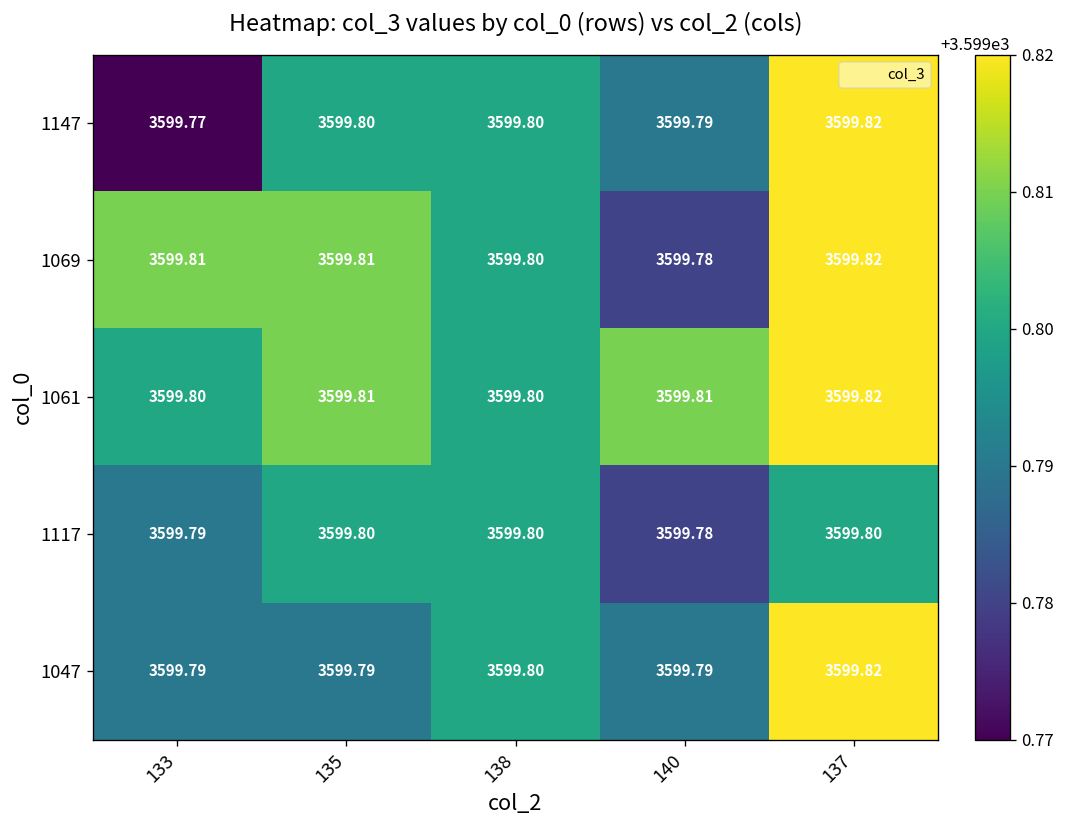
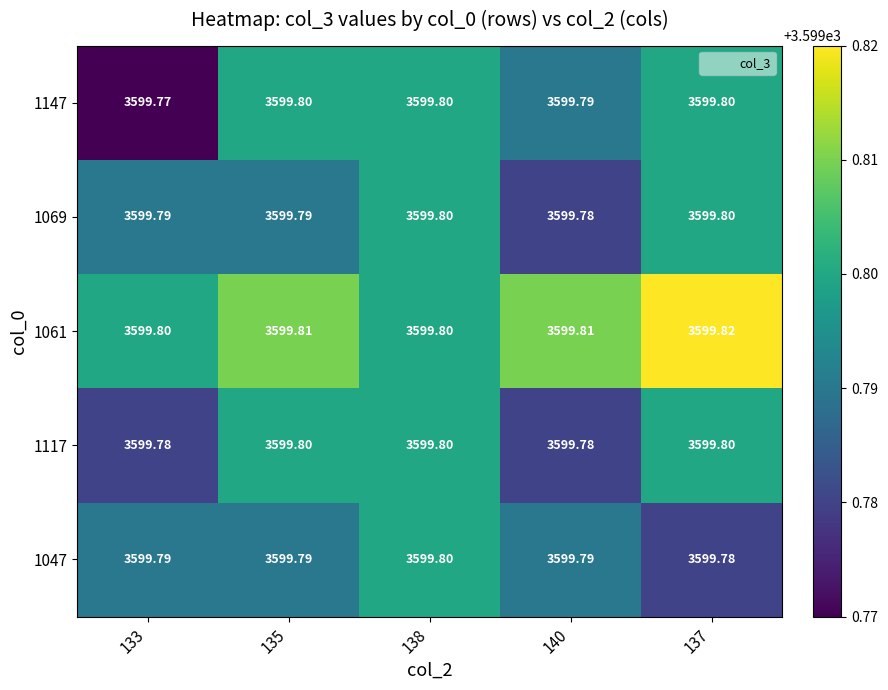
1147, 137: 3599.82 -> 3599.80
1069, 133: 3599.81 -> 3599.79
1069, 135: 3599.81 -> 3599.79
1069, 137: 3599.82 -> 3599.80
1117, 133: 3599.79 -> 3599.78
1047, 137: 3599.82 -> 3599.78
